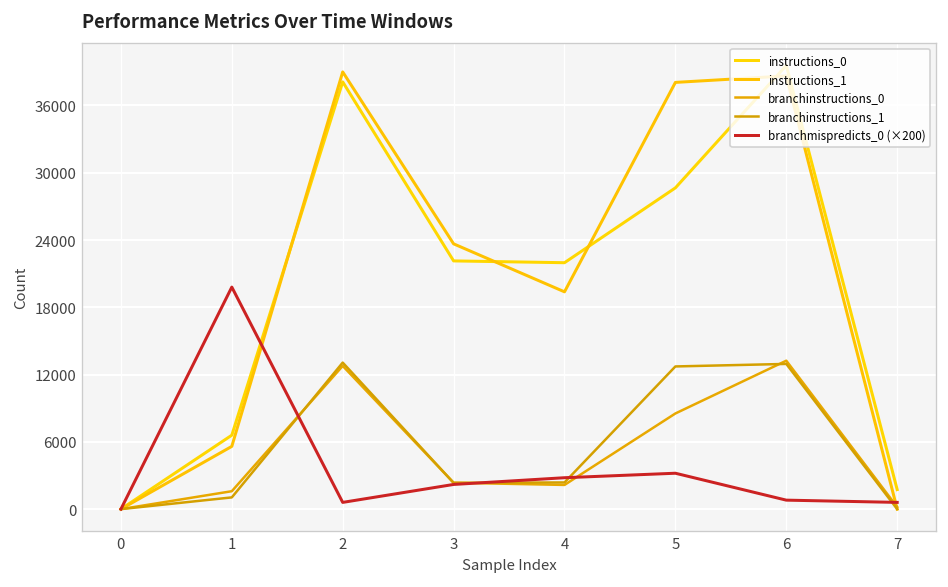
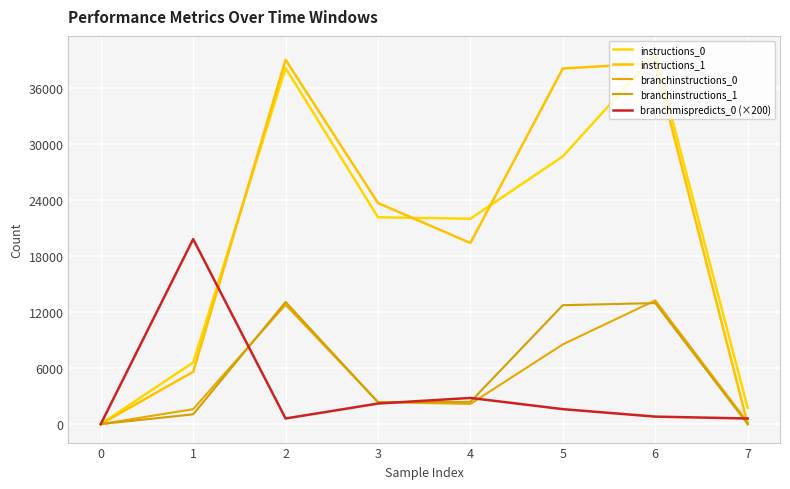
branchmispredicts_0 (×200), 5: 3000 -> 2000
